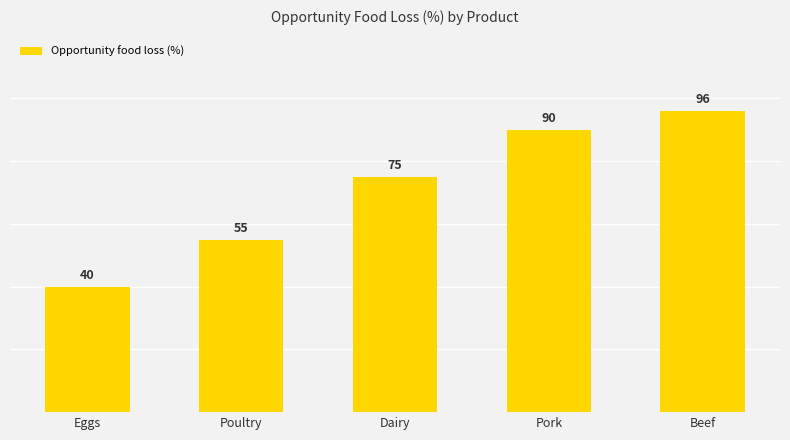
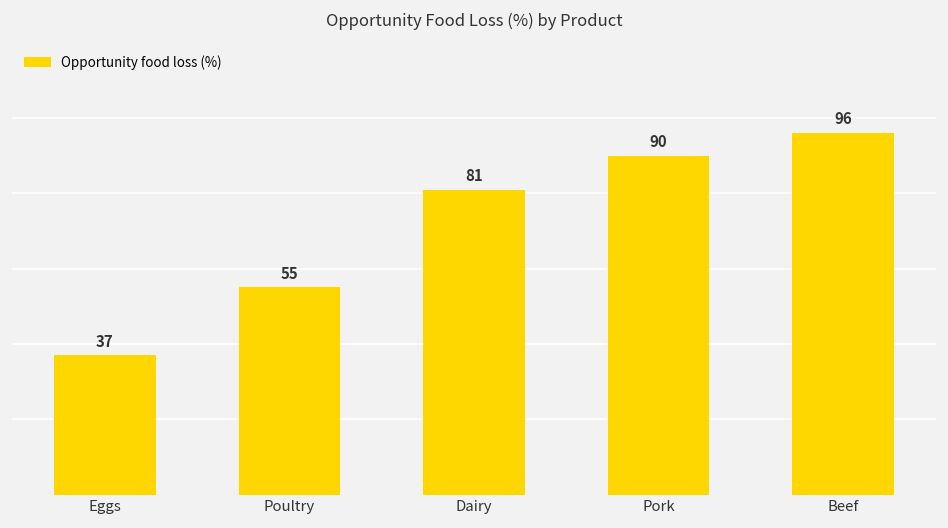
Eggs: 40 -> 37
Dairy: 75 -> 81
